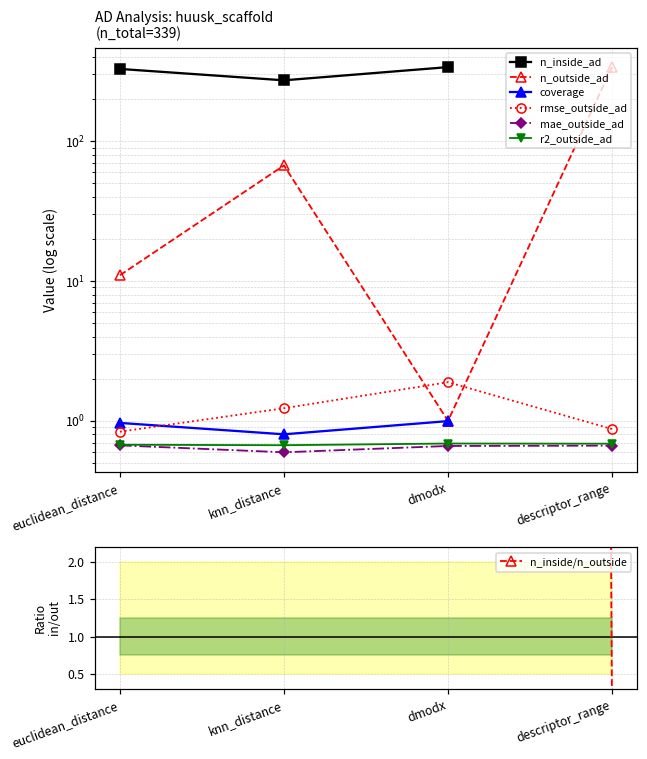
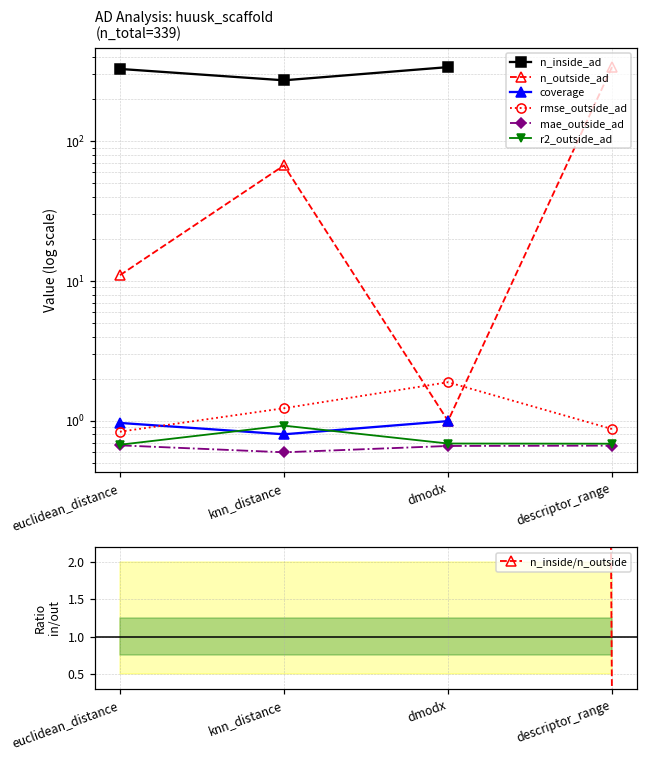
AD Analysis: huusk_scaffold (n_total=339), r2_outside_ad, knn_distance: 0.7 -> 0.9
